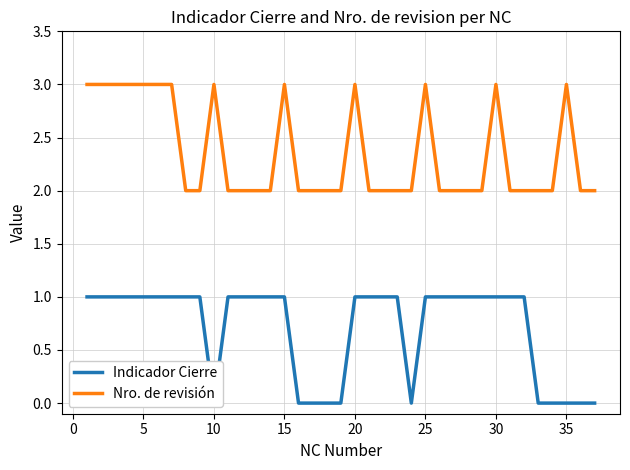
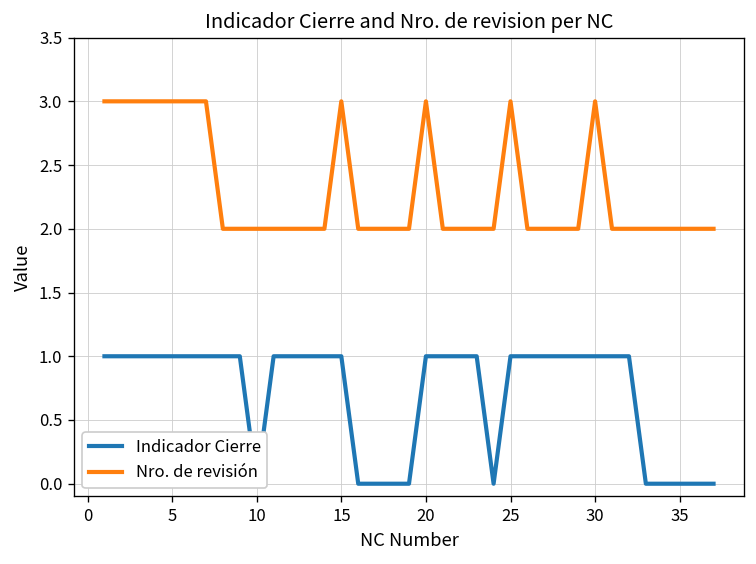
Nro. de revisión, 10: 3 -> 2
Nro. de revisión, 35: 3 -> 2
